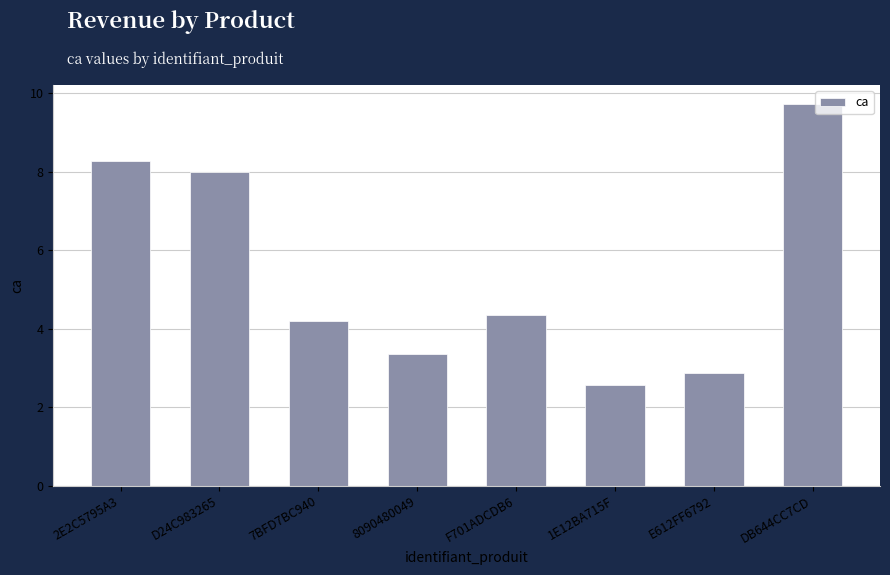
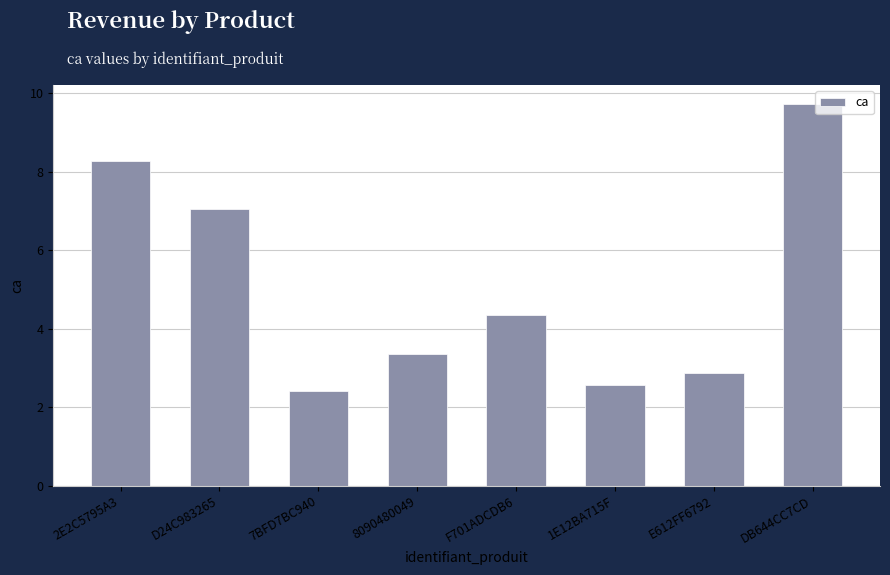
D24C983265: 8.0 -> 7.1
7BFD7BC940: 4.2 -> 2.4
